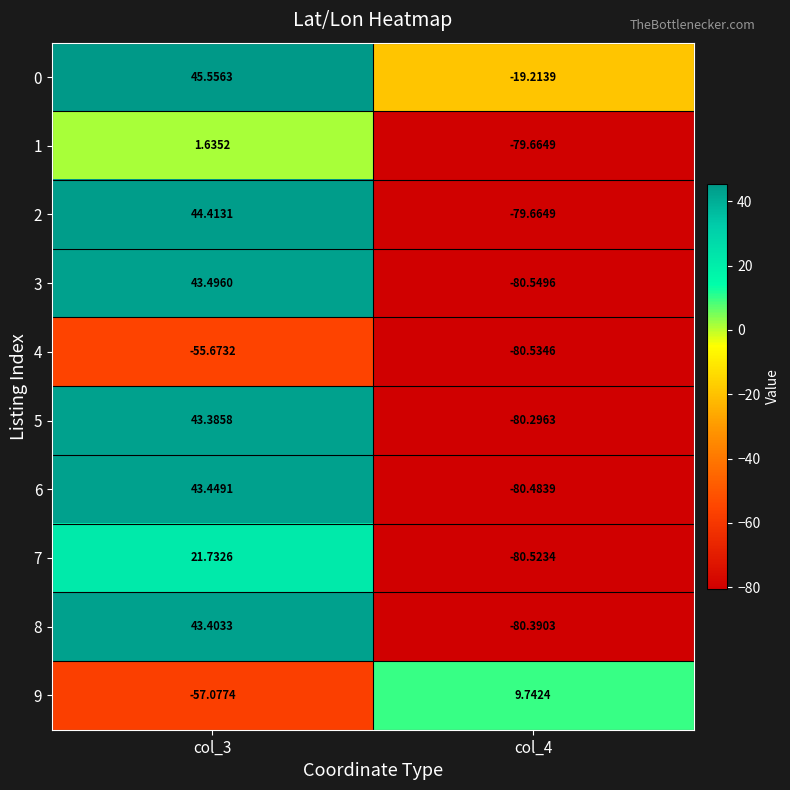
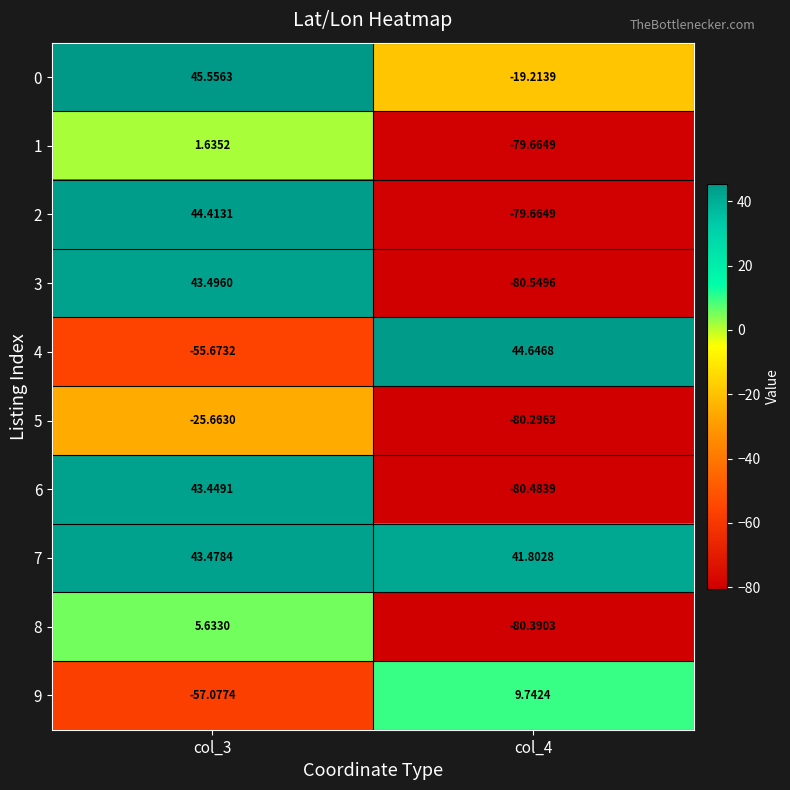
4, col_4: -80.5346 -> 44.6468
5, col_3: 43.3858 -> -25.6630
7, col_3: 21.7326 -> 43.4784
7, col_4: -80.5234 -> 41.8028
8, col_3: 43.4033 -> 5.6330
